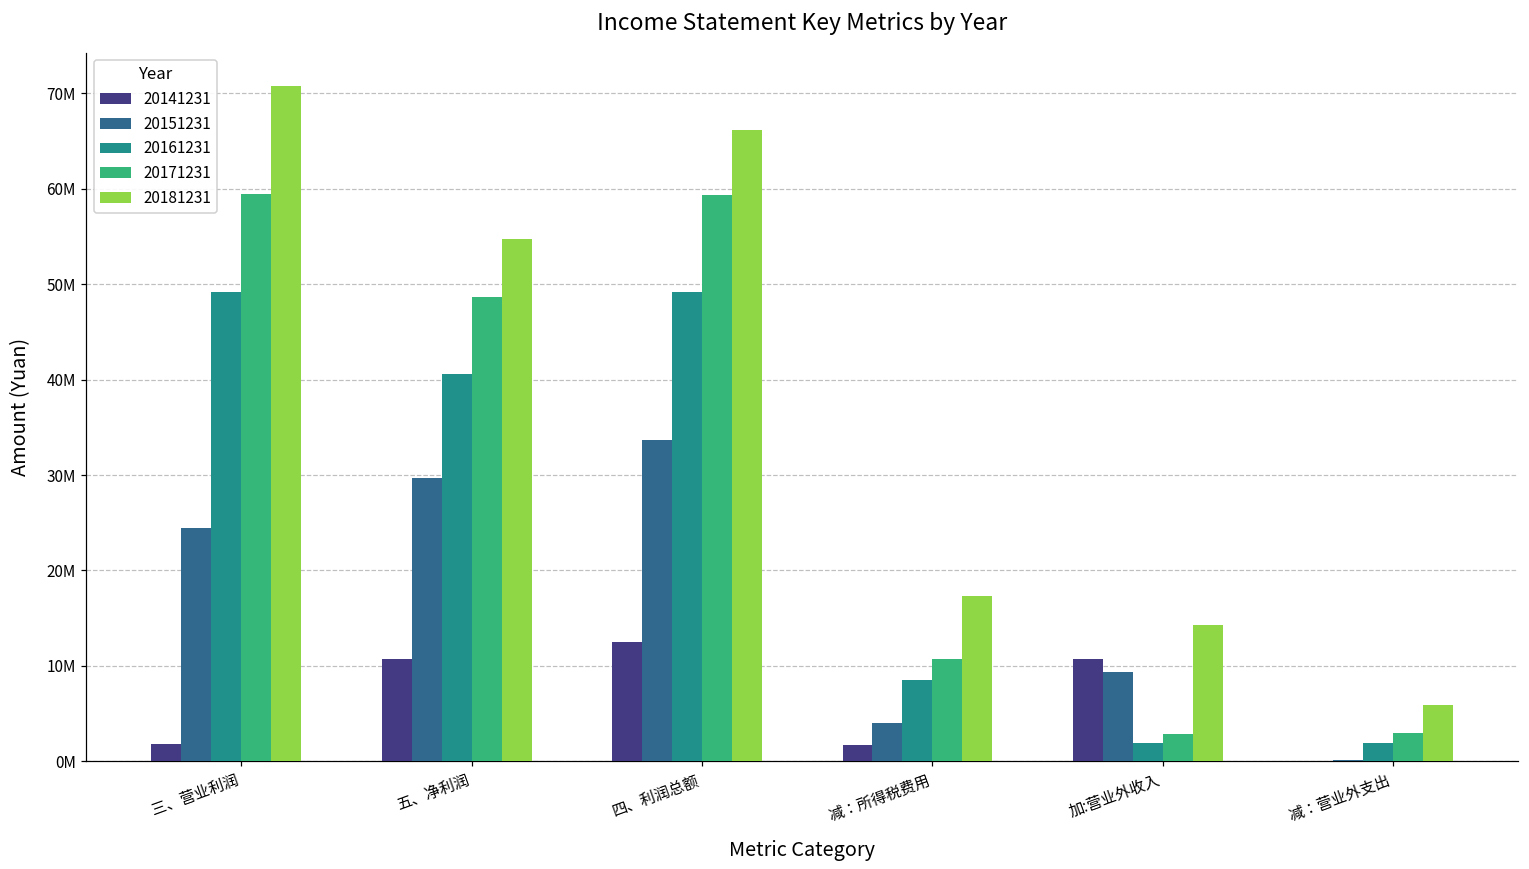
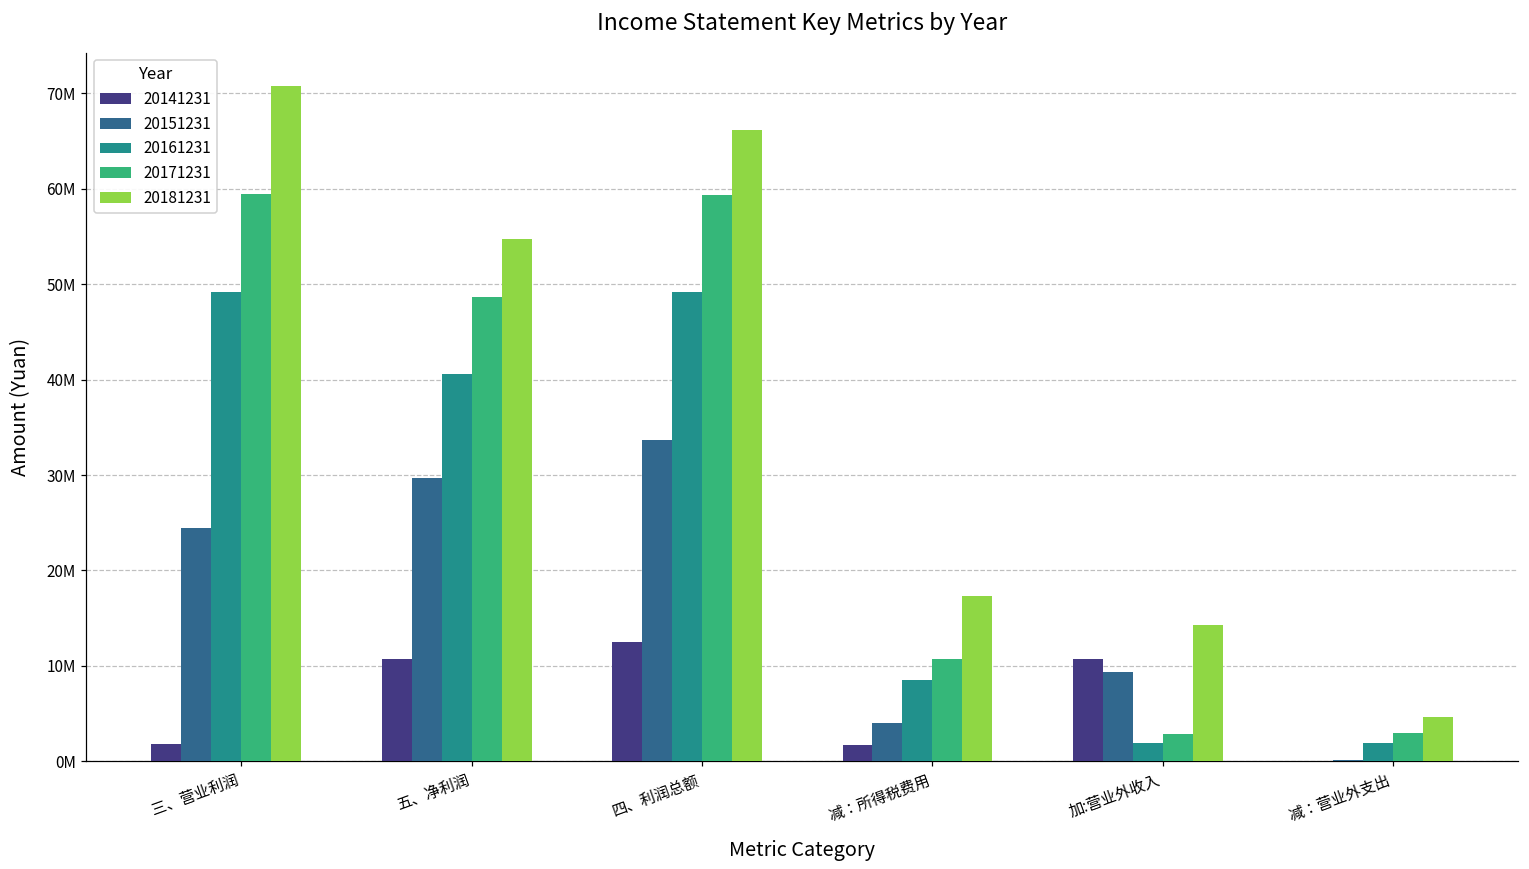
20181231, 减：营业外支出: 6000000 -> 5000000
